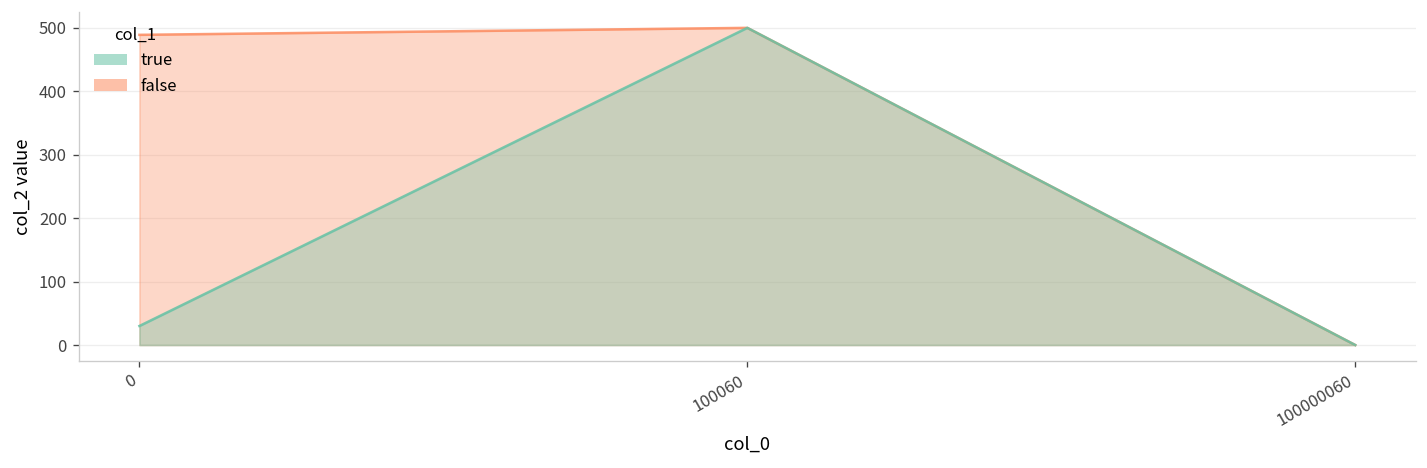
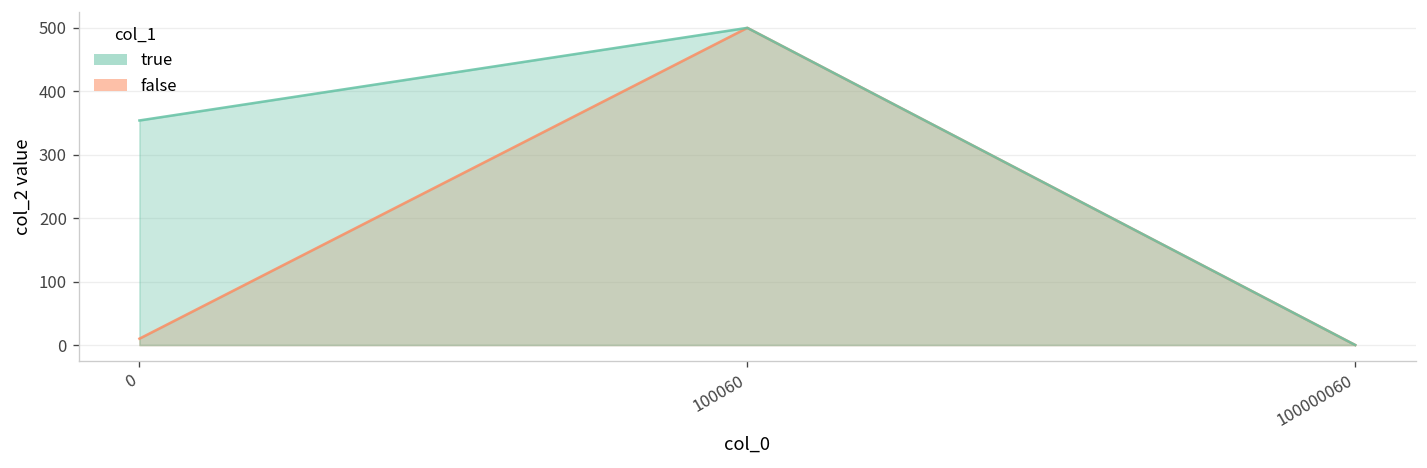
false, 0: 490 -> 10
true, 0: 30 -> 350
